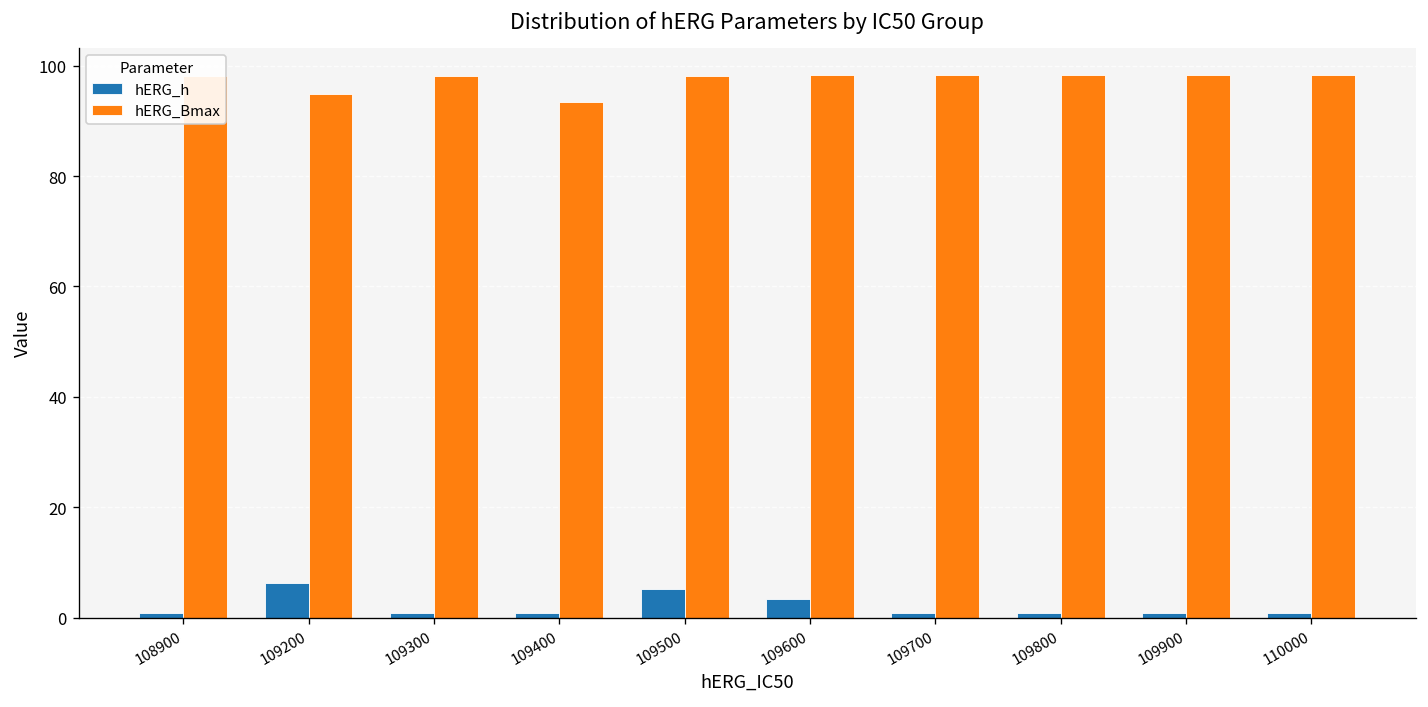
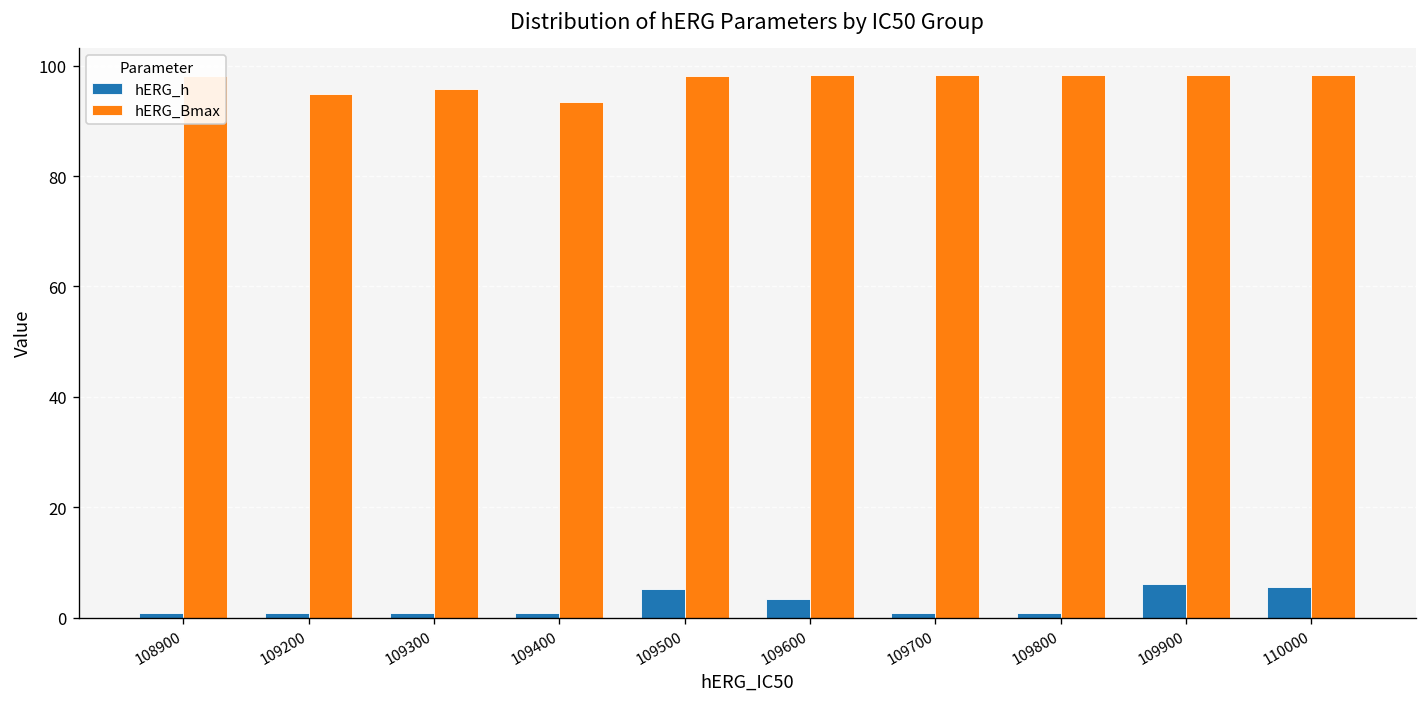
hERG_h, 109200: 6 -> 1
hERG_Bmax, 109300: 98 -> 96
hERG_h, 109900: 1 -> 6
hERG_h, 110000: 1 -> 6
